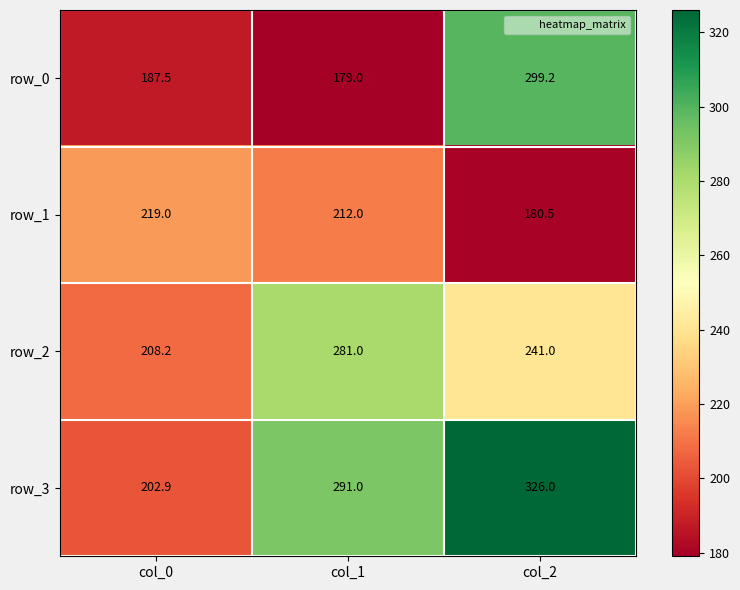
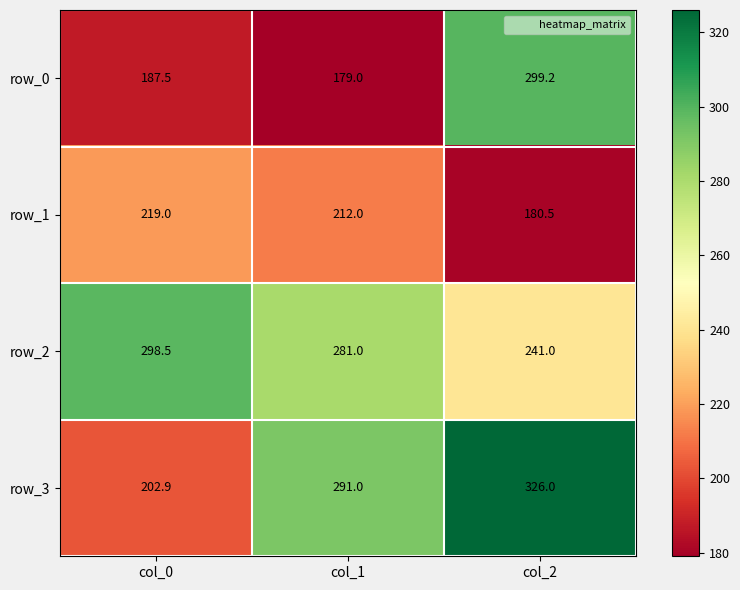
row_2, col_0: 208.2 -> 298.5
